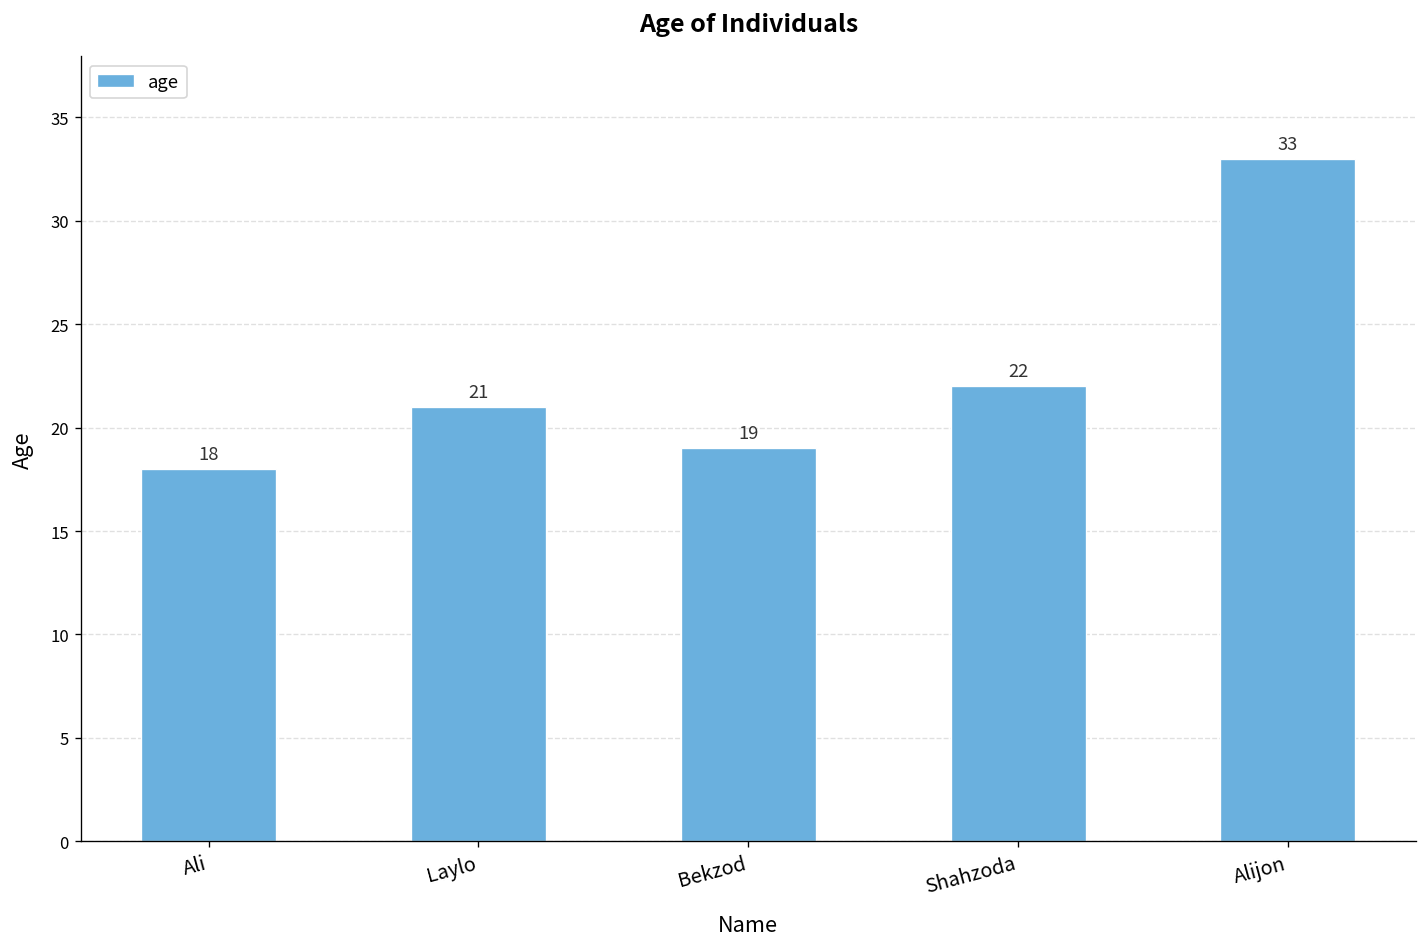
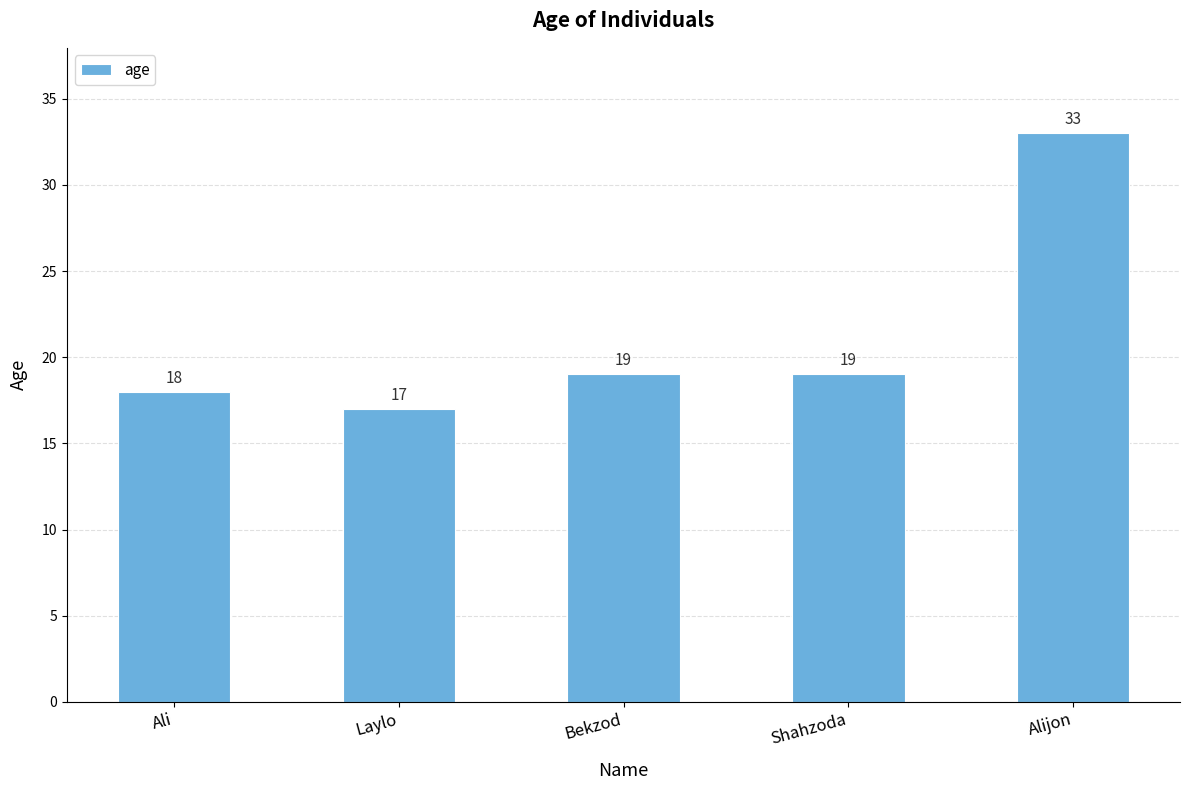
Laylo: 21 -> 17
Shahzoda: 22 -> 19
